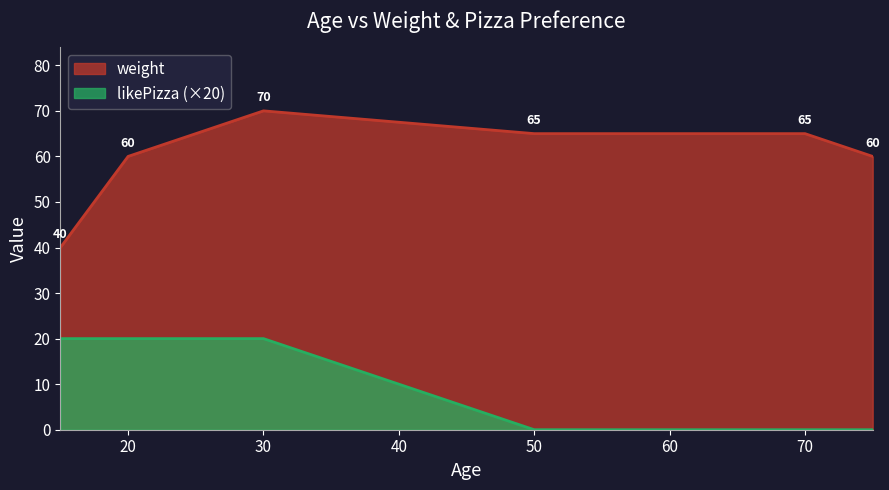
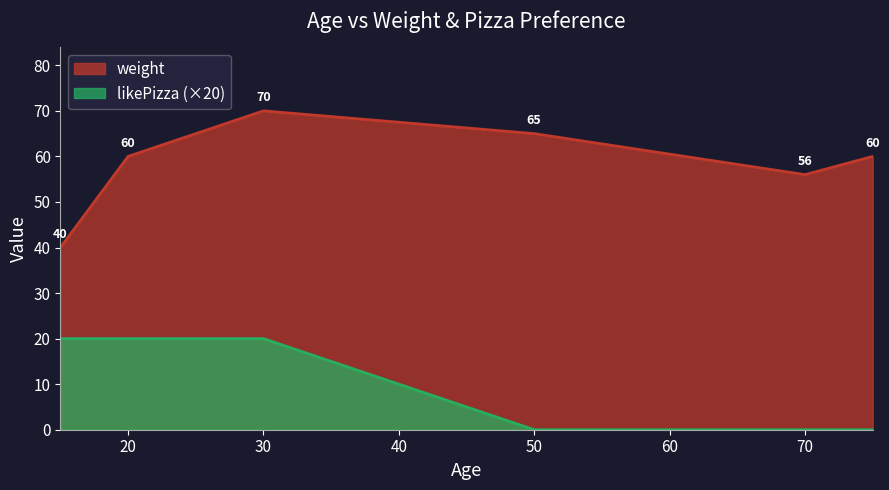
weight, 70: 65 -> 56
